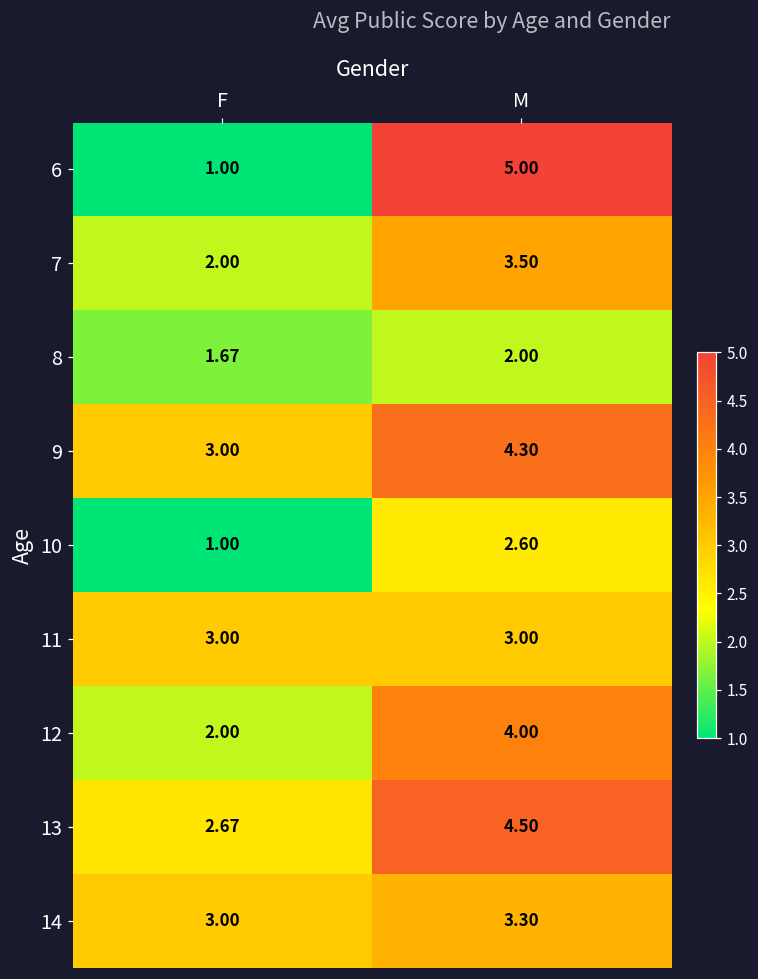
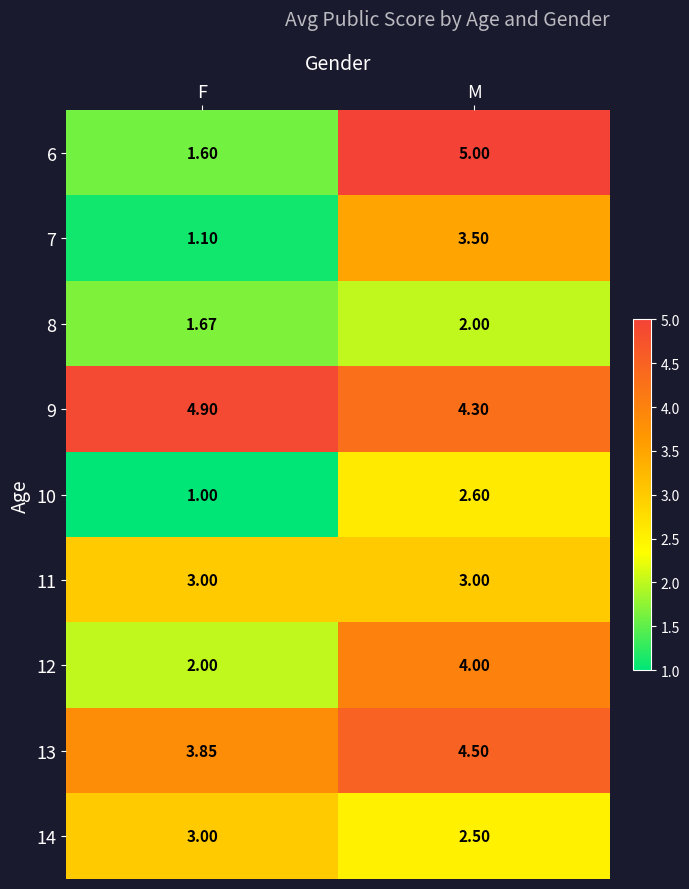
6, F: 1.00 -> 1.60
7, F: 2.00 -> 1.10
9, F: 3.00 -> 4.90
13, F: 2.67 -> 3.85
14, M: 3.30 -> 2.50
